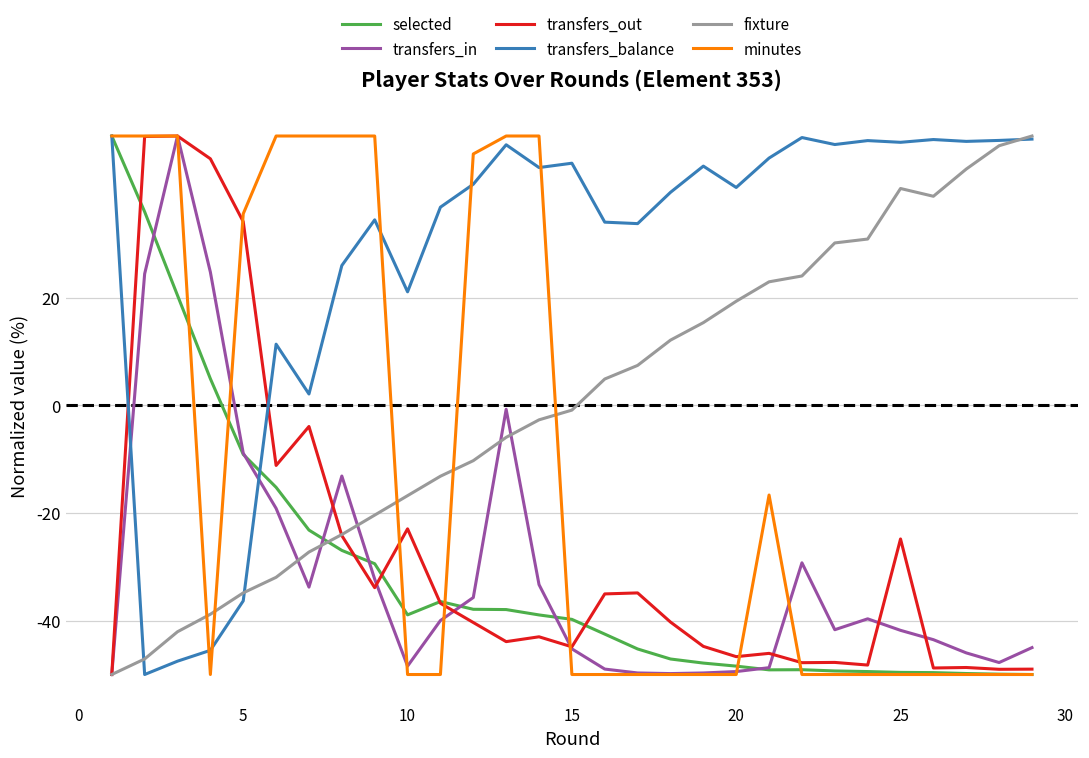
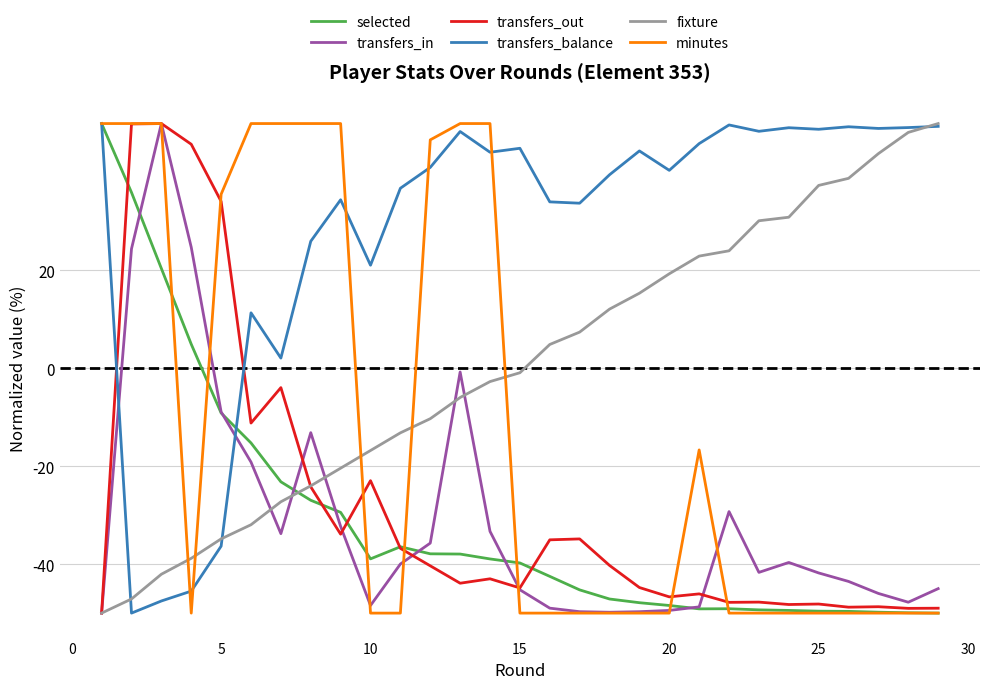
transfers_out, 25: -25 -> -48
fixture, 25: 40 -> 37
